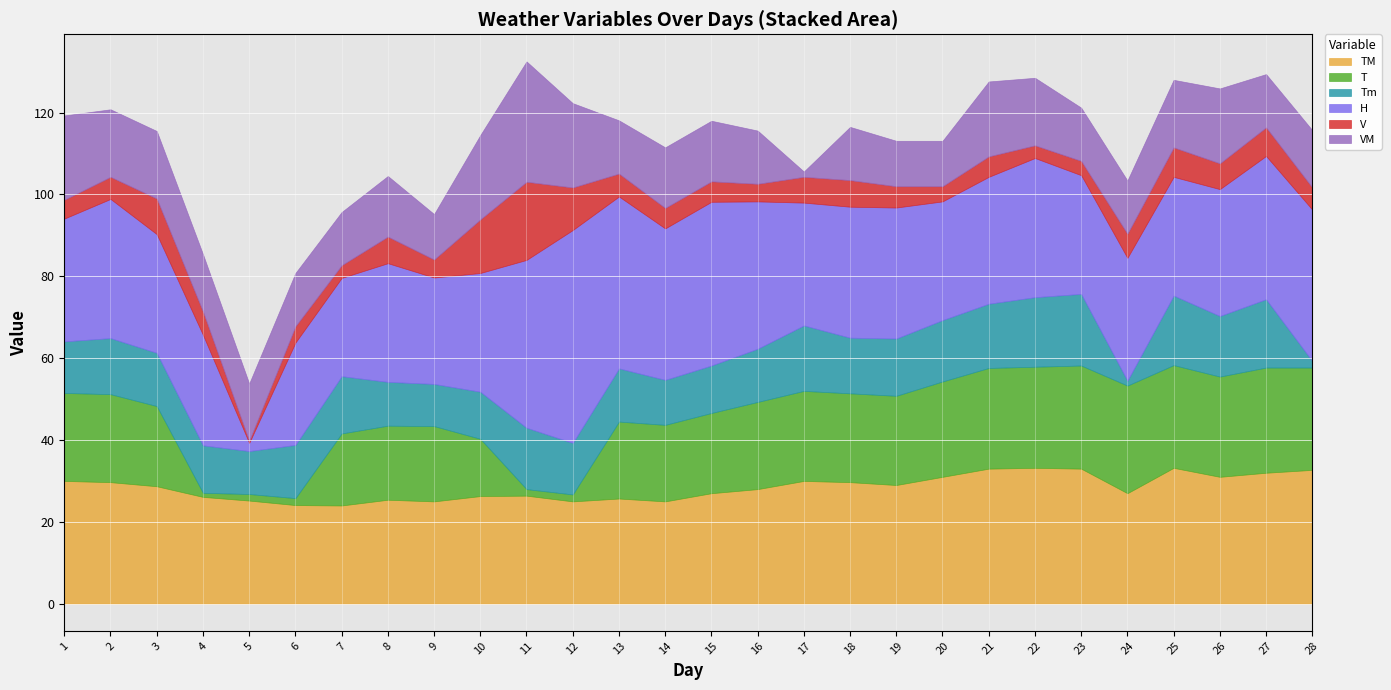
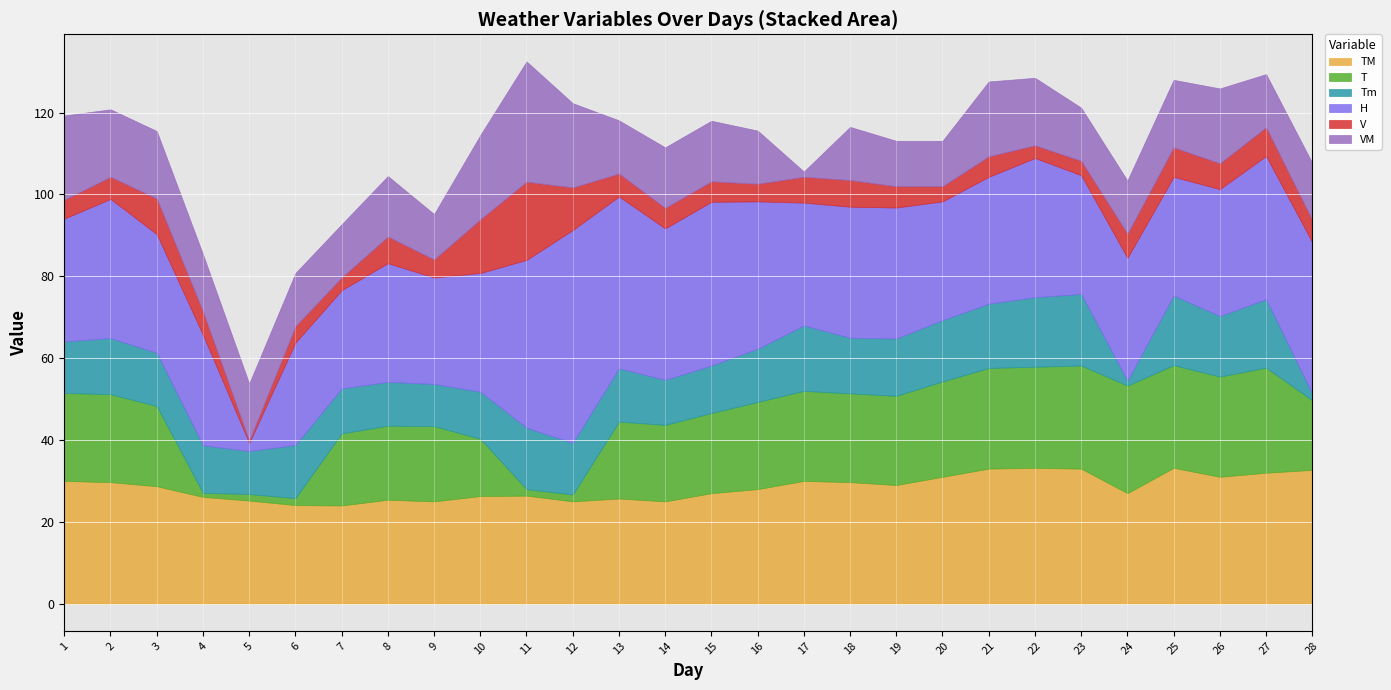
Tm, 7: 14 -> 11
T, 28: 25 -> 17
